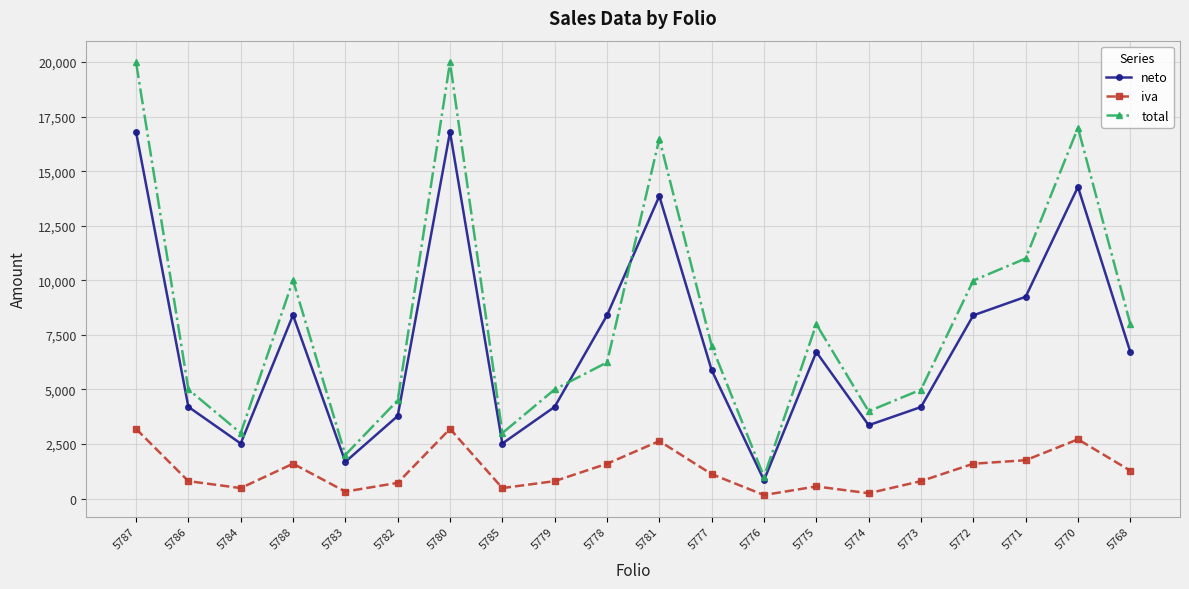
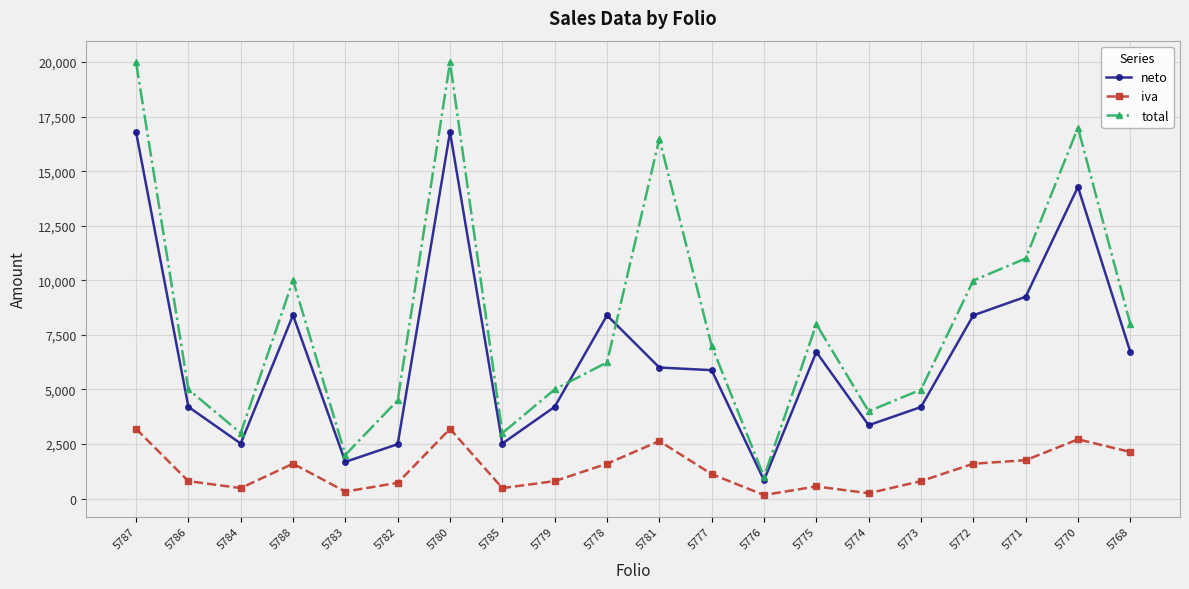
neto, 5782: 3,800 -> 2,500
neto, 5781: 13,900 -> 6,000
iva, 5768: 1,300 -> 2,100
